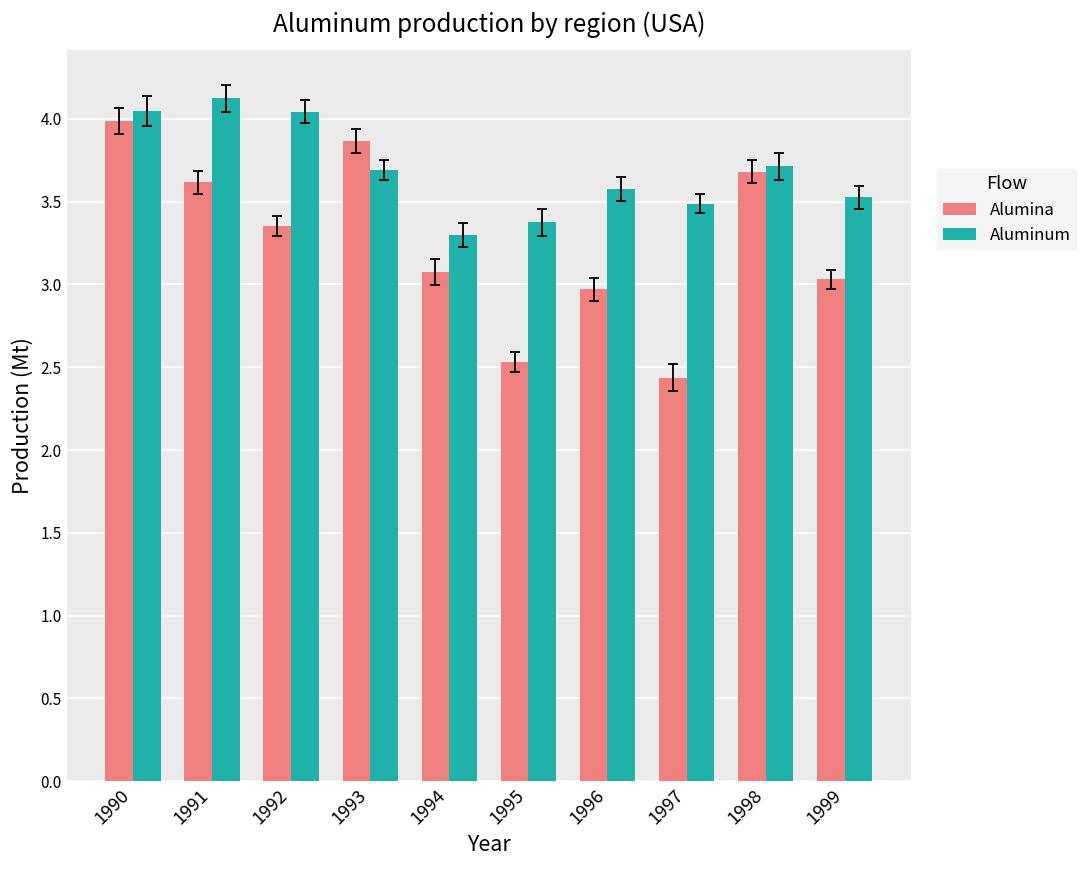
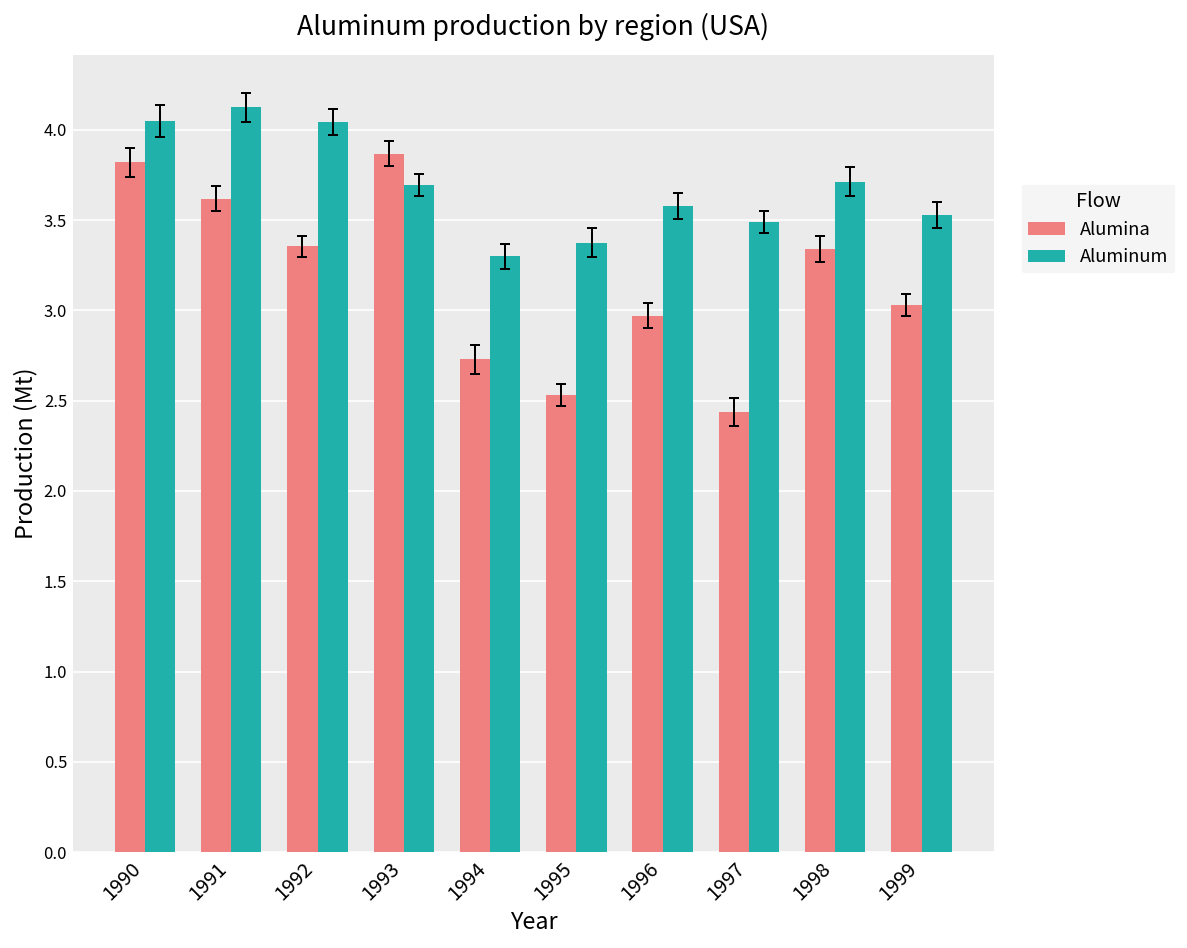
Alumina, 1990: 3.99 -> 3.82
Alumina, 1994: 3.08 -> 2.73
Alumina, 1998: 3.68 -> 3.34
